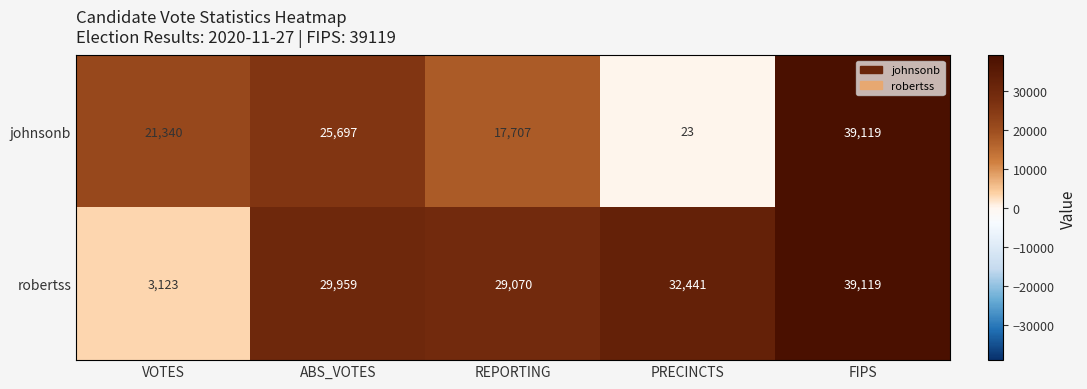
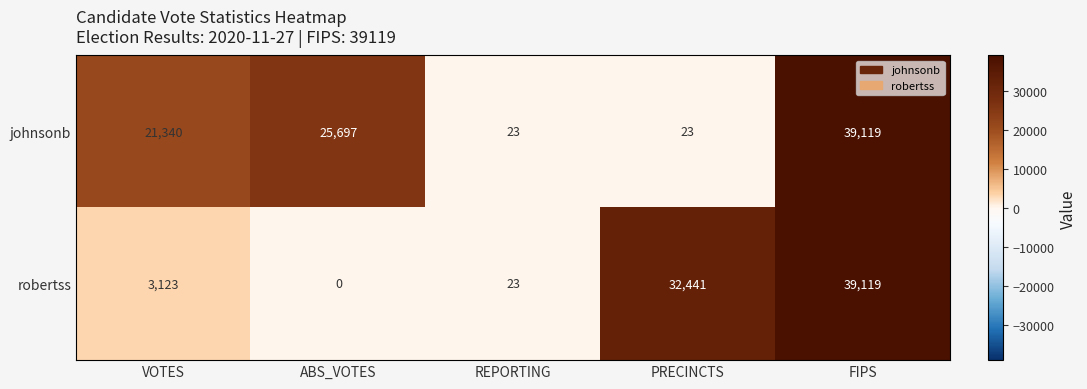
johnsonb, REPORTING: 17,707 -> 23
robertss, ABS_VOTES: 29,959 -> 0
robertss, REPORTING: 29,070 -> 23
